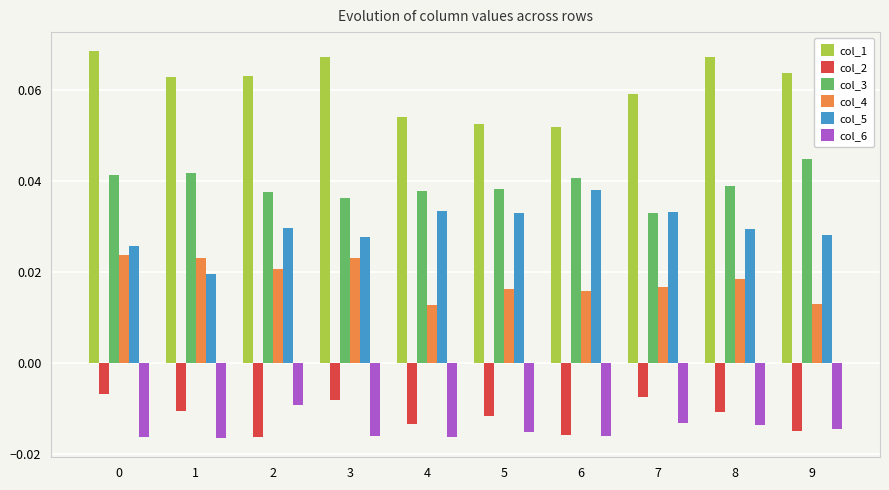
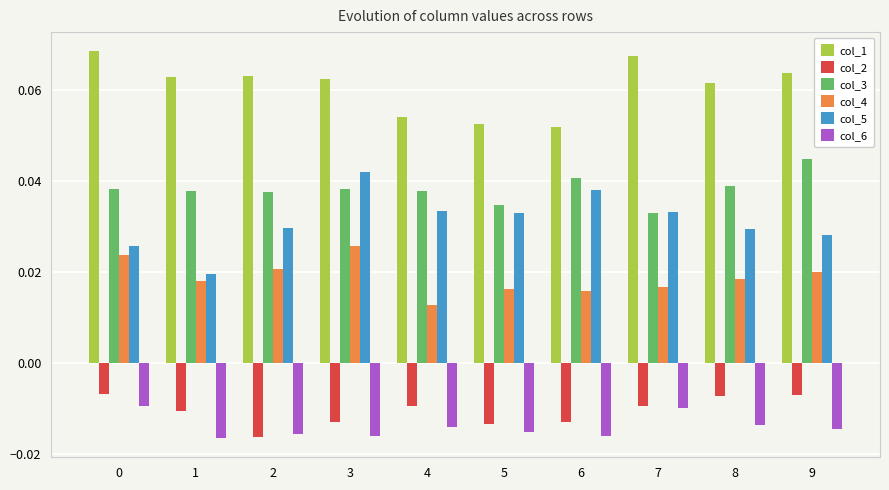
col_3, 0: 0.041 -> 0.038
col_6, 0: -0.016 -> -0.010
col_3, 1: 0.042 -> 0.038
col_4, 1: 0.023 -> 0.018
col_6, 2: -0.009 -> -0.016
col_1, 3: 0.067 -> 0.062
col_2, 3: -0.008 -> -0.013
col_3, 3: 0.036 -> 0.038
col_4, 3: 0.023 -> 0.026
col_5, 3: 0.028 -> 0.042
col_2, 4: -0.013 -> -0.009
col_6, 4: -0.016 -> -0.014
col_2, 5: -0.012 -> -0.014
col_3, 5: 0.038 -> 0.035
col_2, 6: -0.016 -> -0.013
col_1, 7: 0.059 -> 0.067
col_2, 7: -0.008 -> -0.009
col_6, 7: -0.013 -> -0.010
col_1, 8: 0.067 -> 0.062
col_2, 8: -0.011 -> -0.007
col_2, 9: -0.015 -> -0.007
col_4, 9: 0.013 -> 0.020
